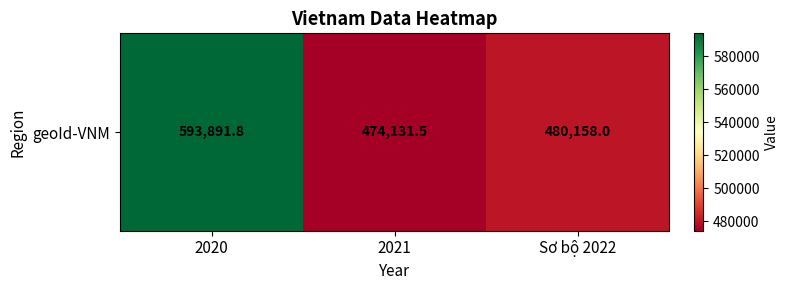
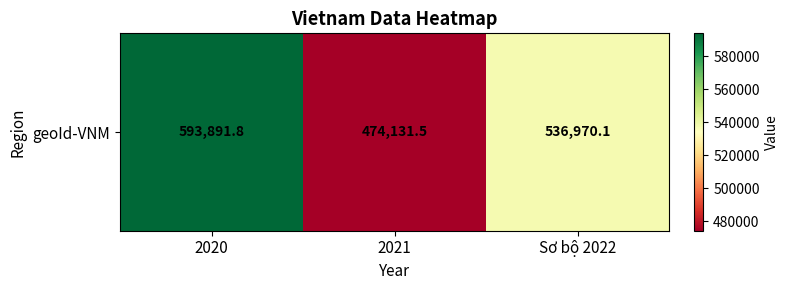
geoId-VNM, Sơ bộ 2022: 480,158.0 -> 536,970.1
